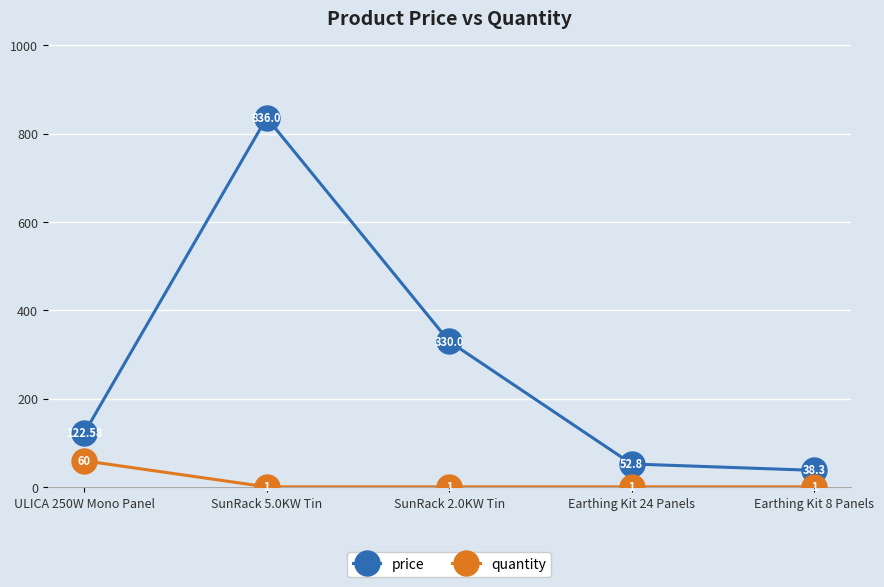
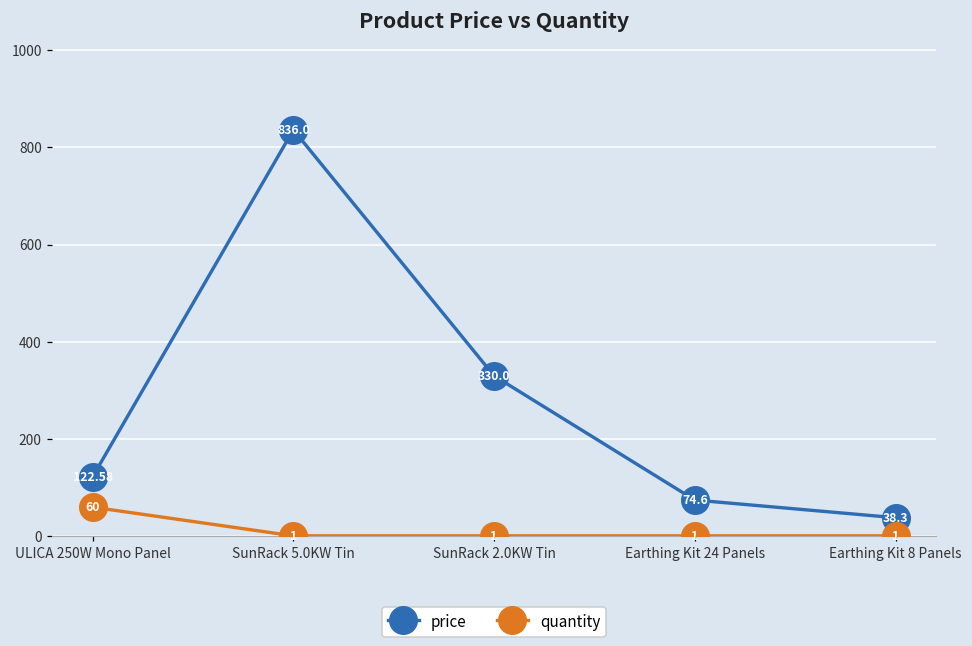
price, Earthing Kit 24 Panels: 52.8 -> 74.6
